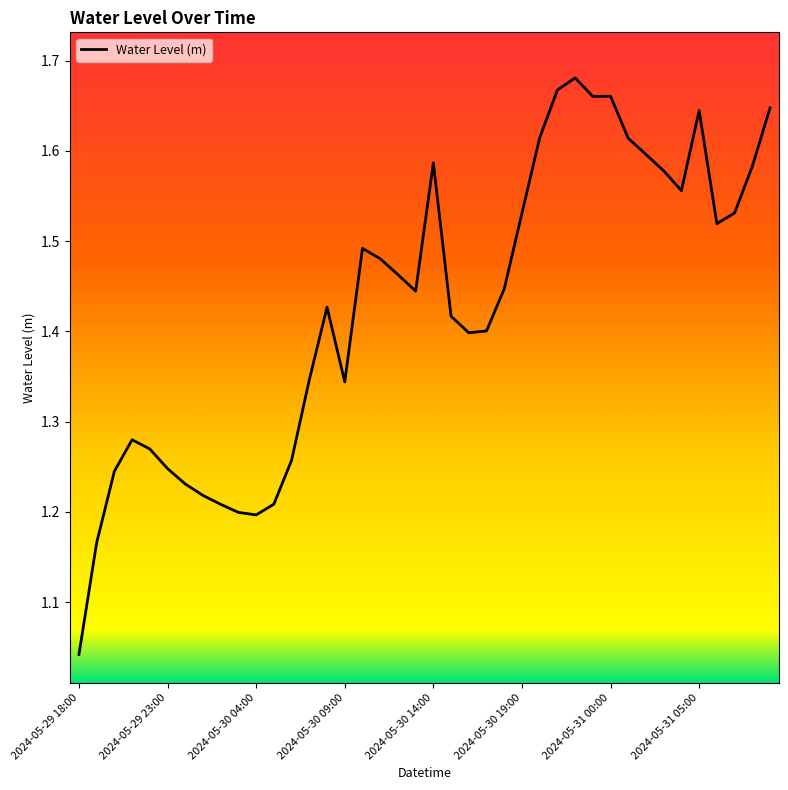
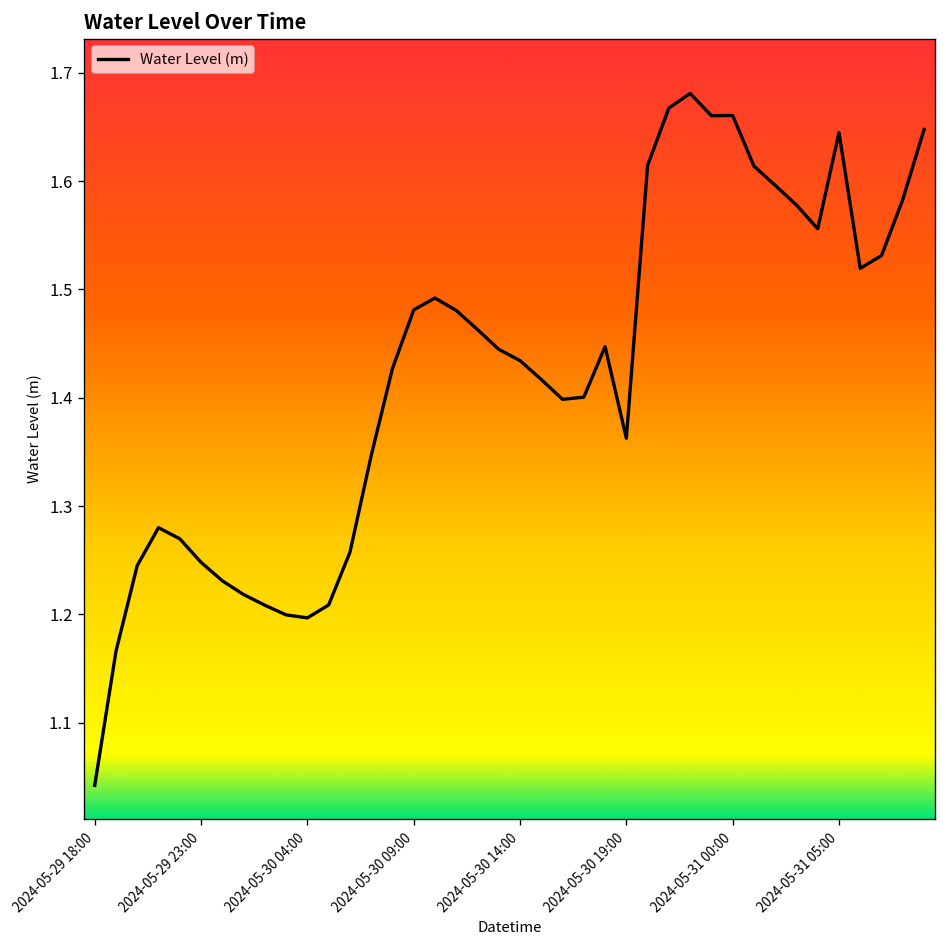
2024-05-30 09:00: 1.34 -> 1.48
2024-05-30 14:00: 1.59 -> 1.43
2024-05-30 19:00: 1.53 -> 1.36
